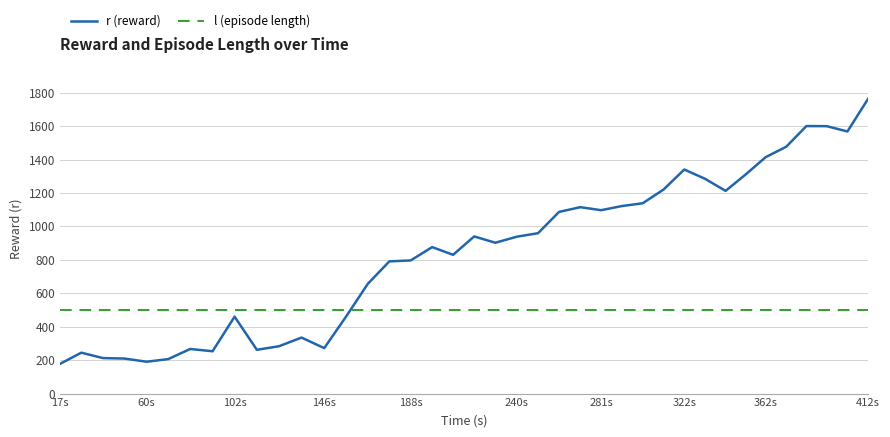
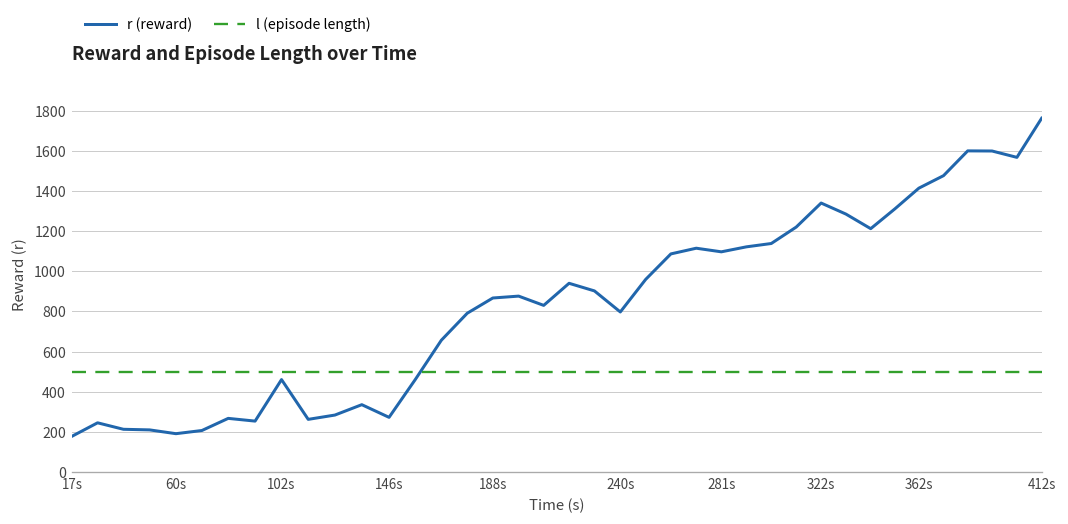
r (reward), 188s: 800 -> 870
r (reward), 240s: 940 -> 800
